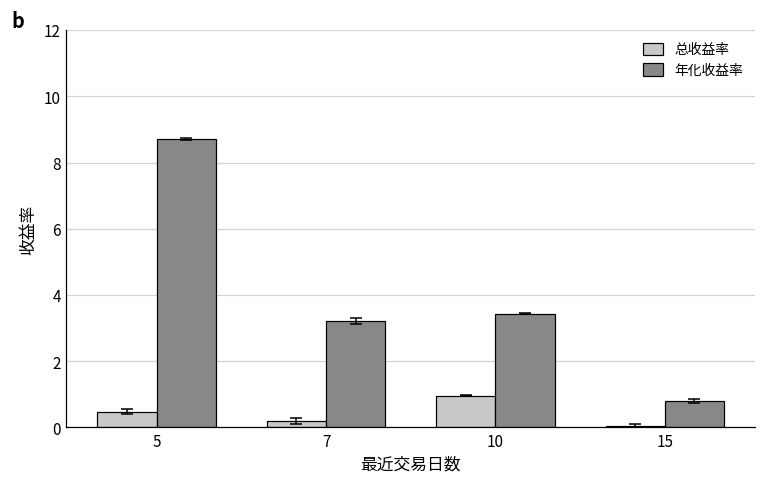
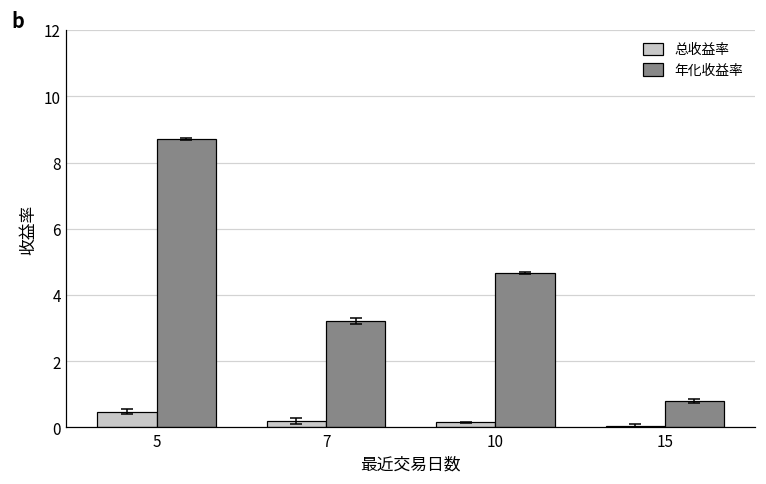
总收益率, 10: 1.0 -> 0.2
年化收益率, 10: 3.4 -> 4.7
